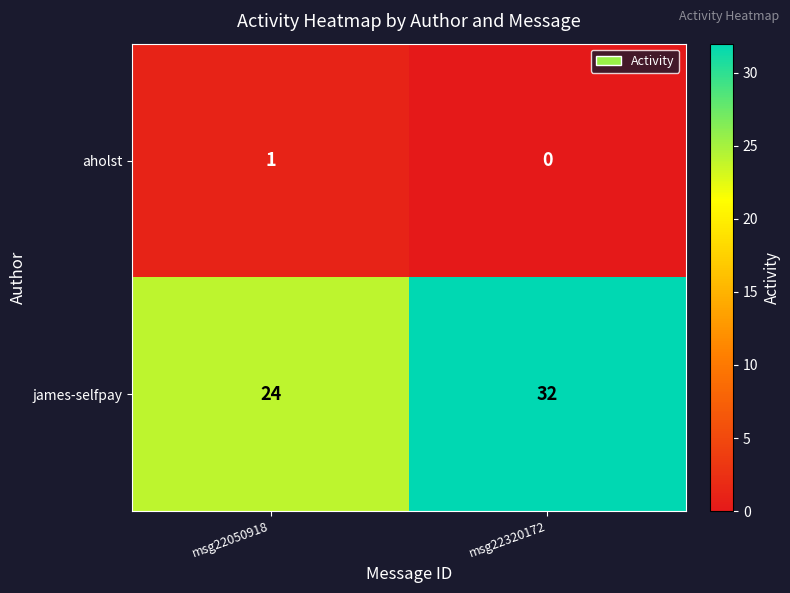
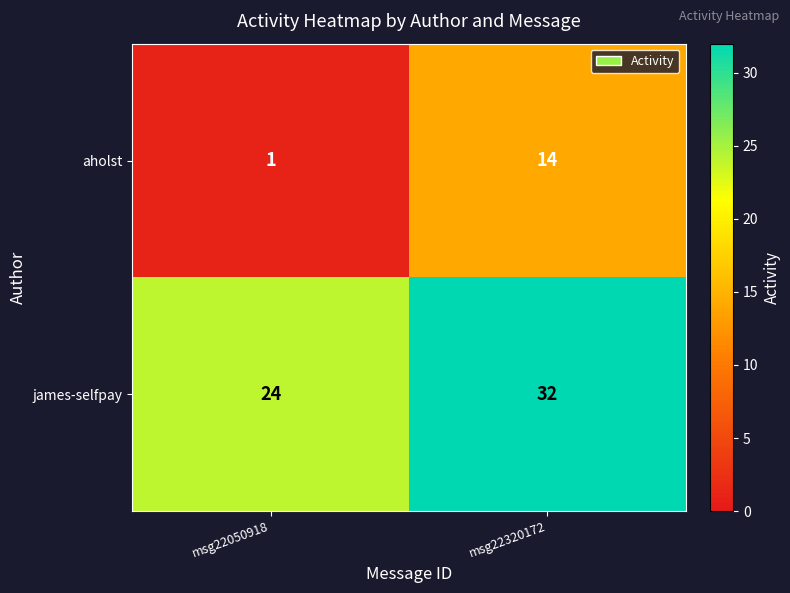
aholst, msg22320172: 0 -> 14
